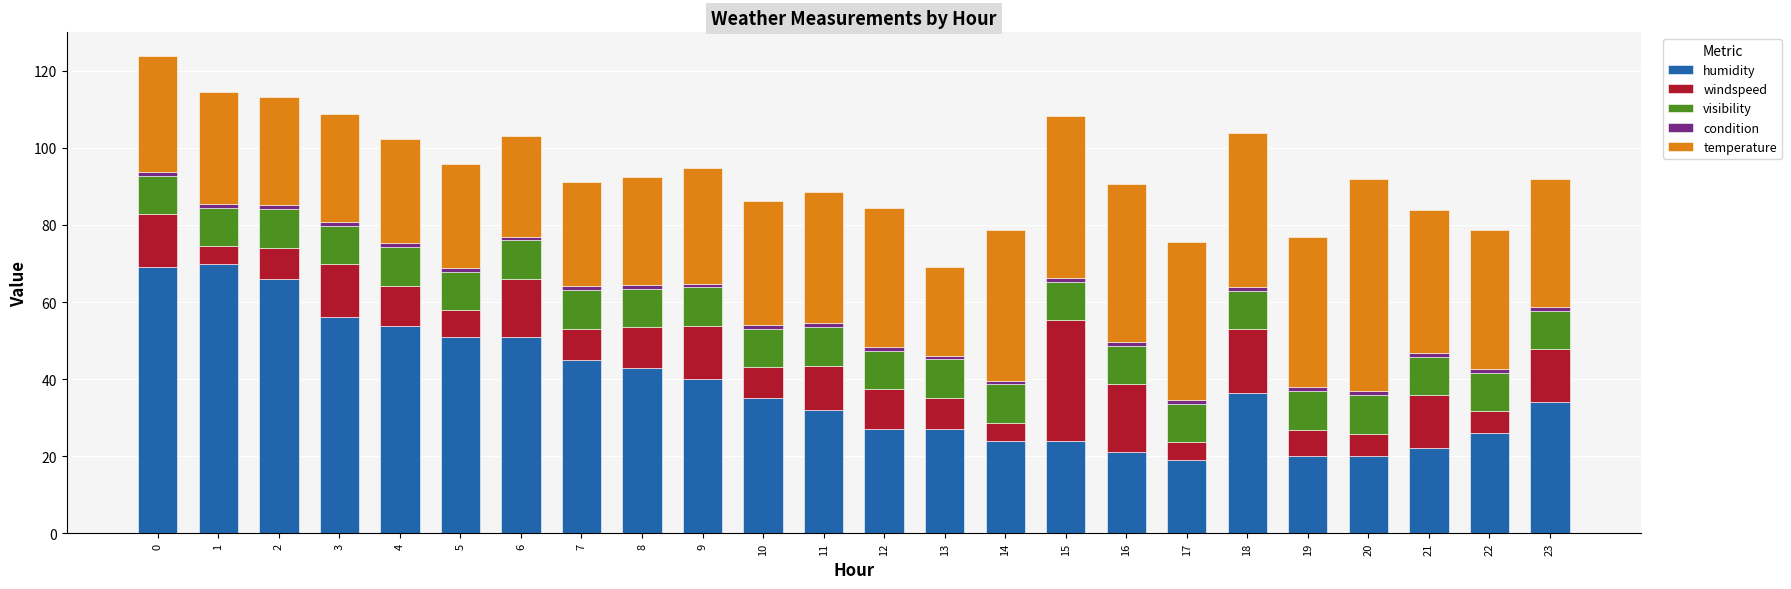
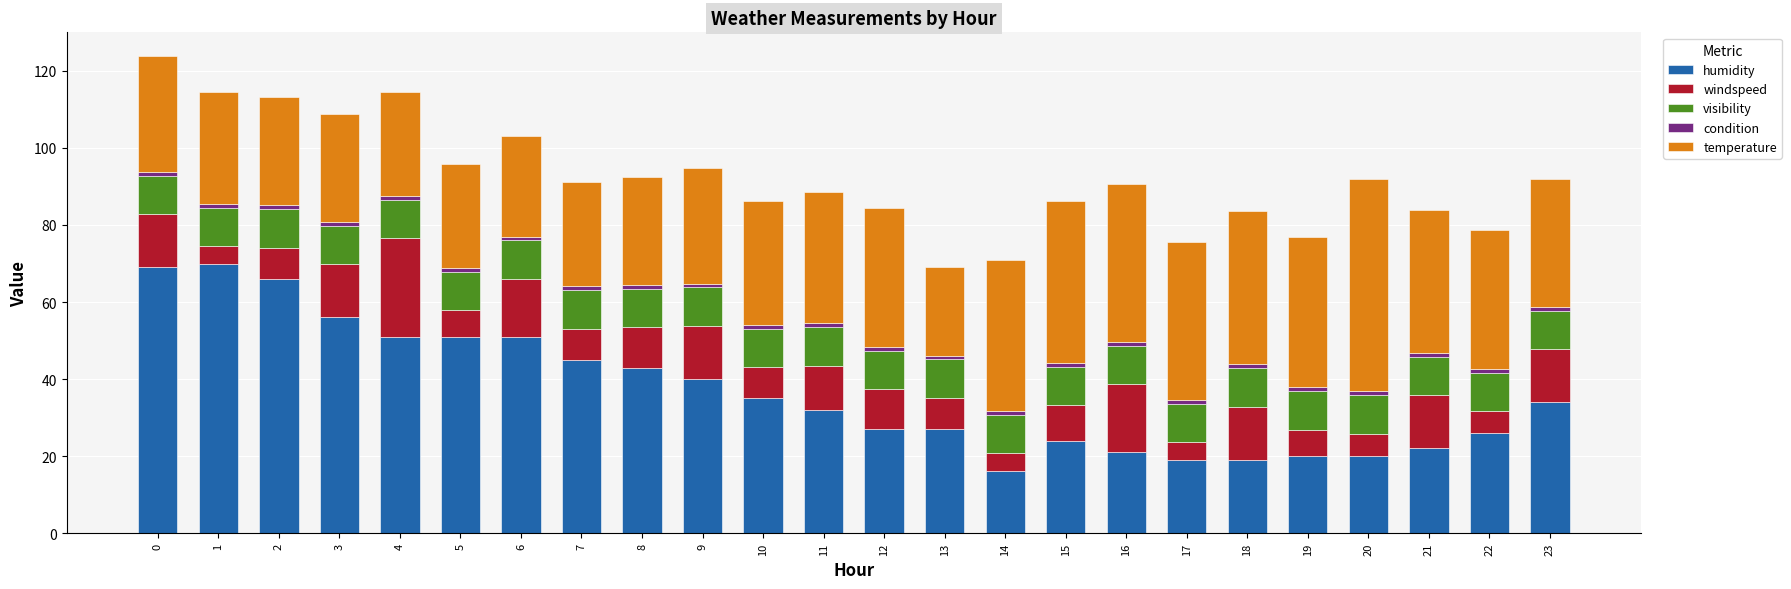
humidity, 4: 54 -> 51
windspeed, 4: 10 -> 26
humidity, 14: 24 -> 16
windspeed, 15: 31 -> 9
humidity, 18: 37 -> 19
windspeed, 18: 16 -> 14
